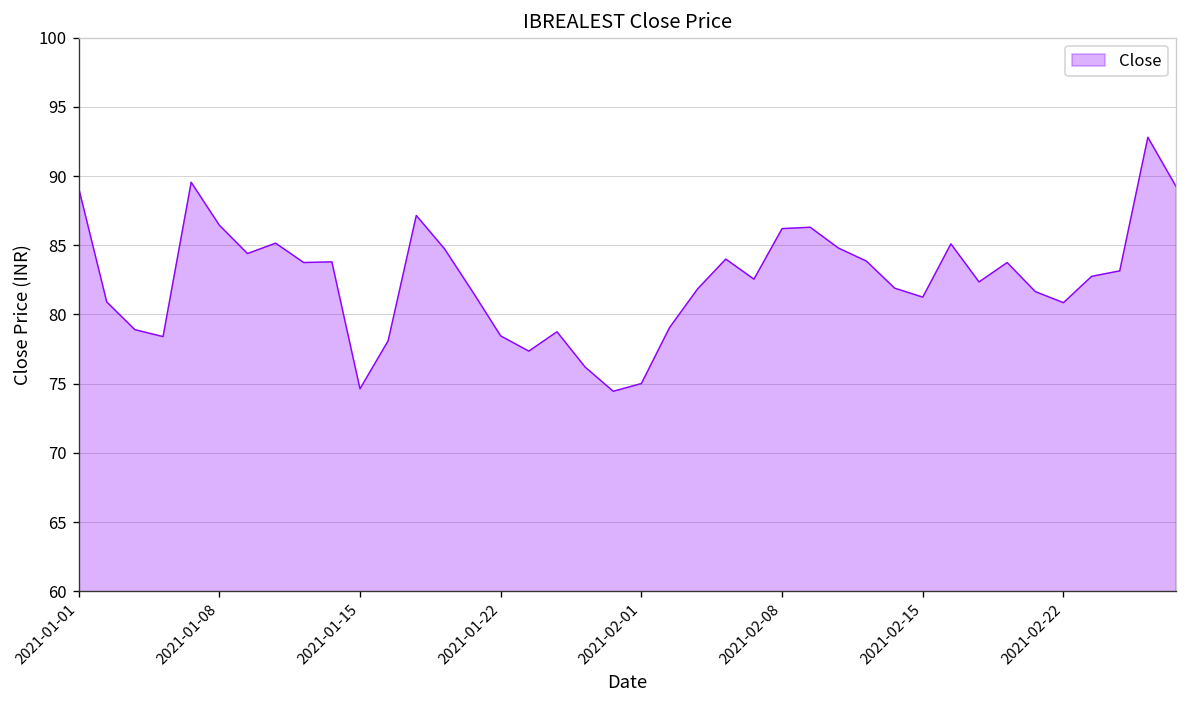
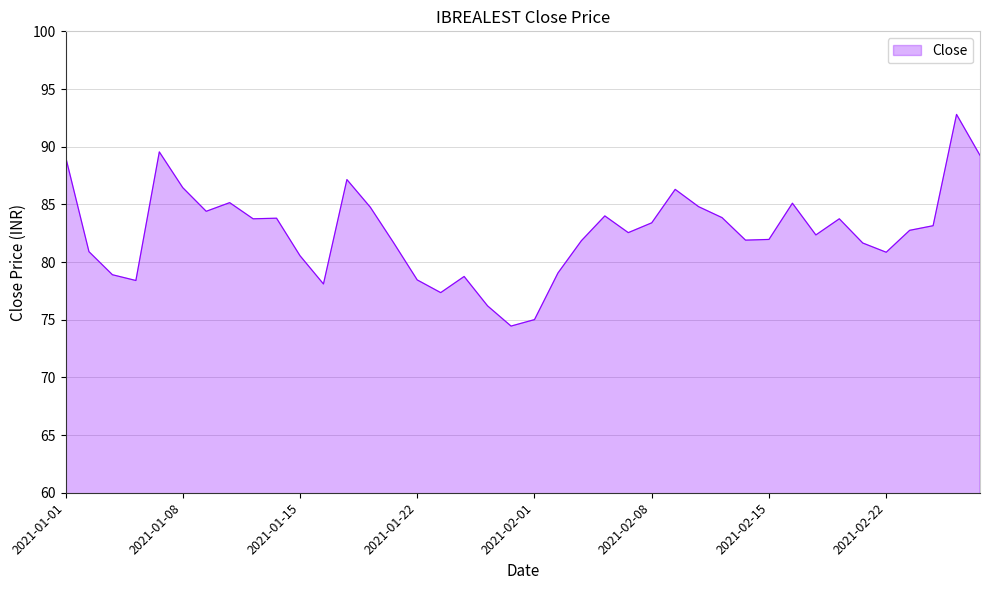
2021-01-15: 74.6 -> 80.6
2021-02-08: 86.2 -> 83.4
2021-02-15: 81.3 -> 82.0
